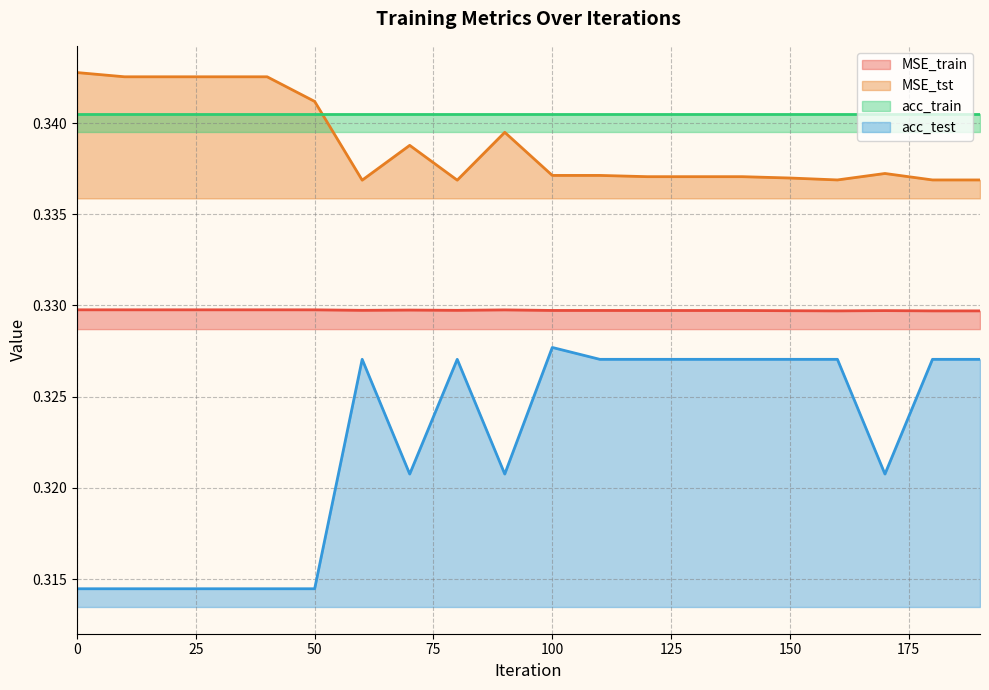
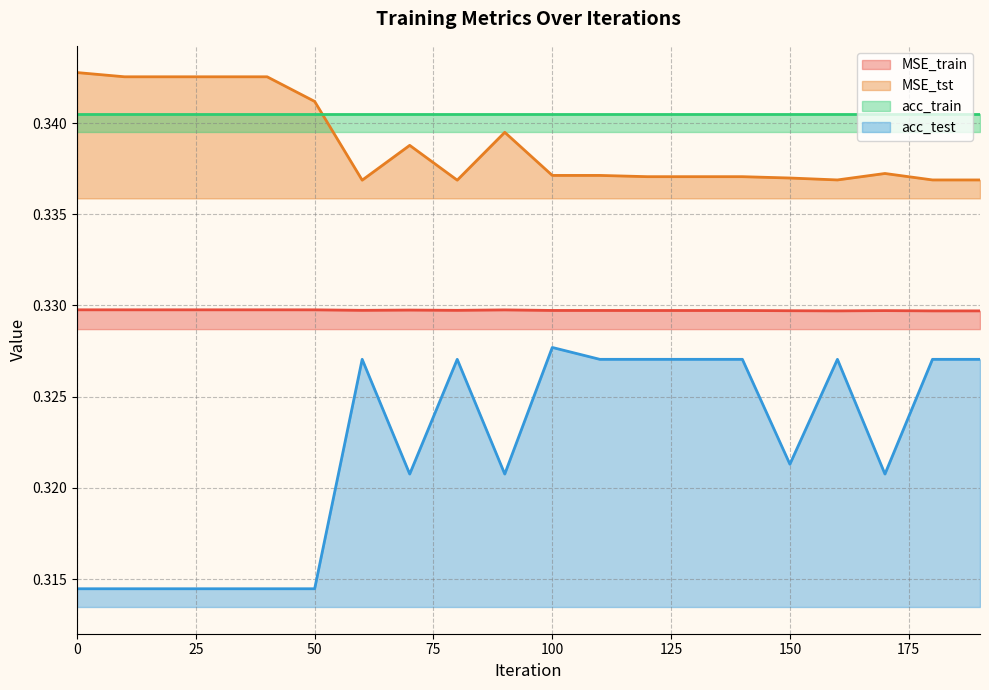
acc_test, 150: 0.3270 -> 0.3213
